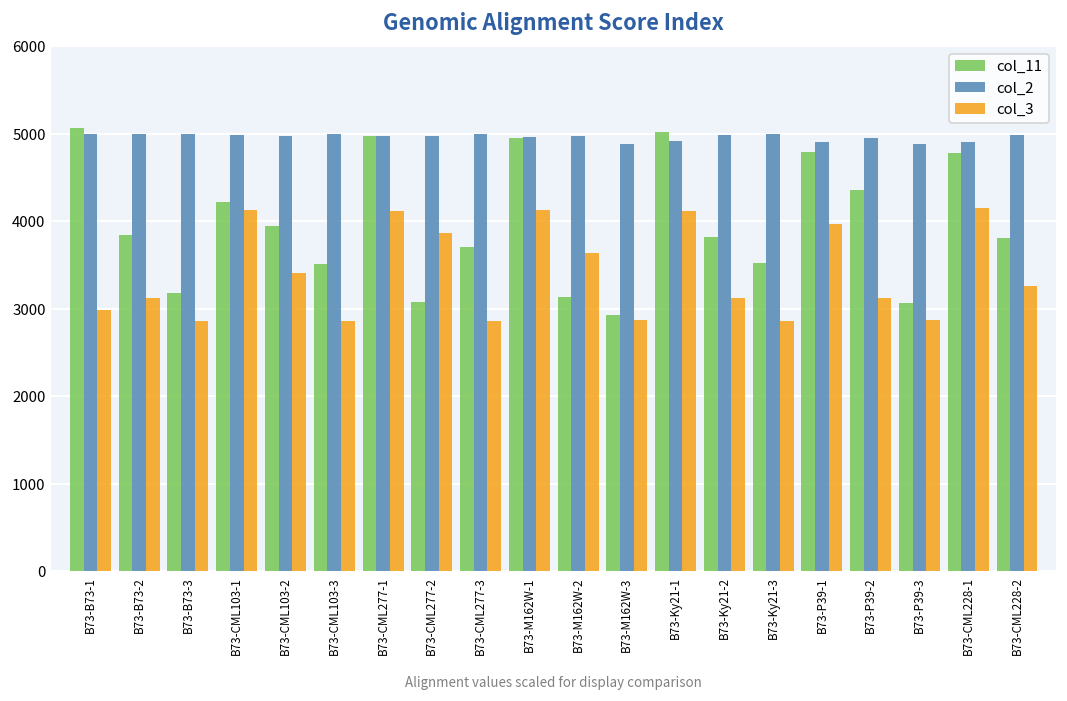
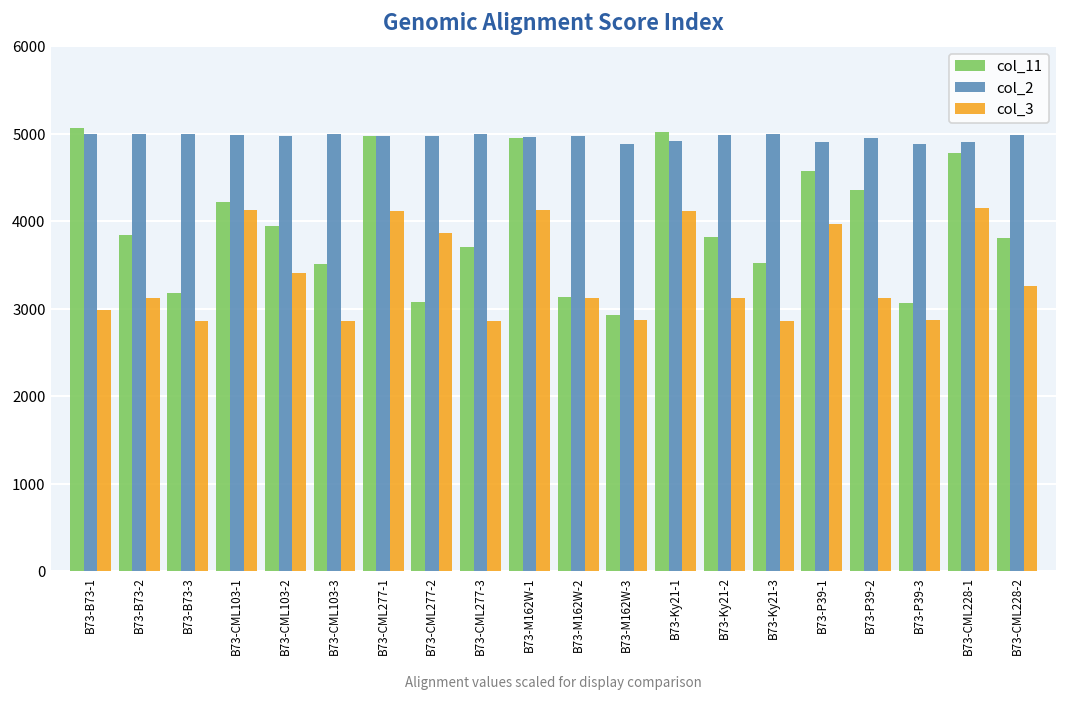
col_3, B73-M162W-2: 3600 -> 3100
col_11, B73-P39-1: 4800 -> 4600
